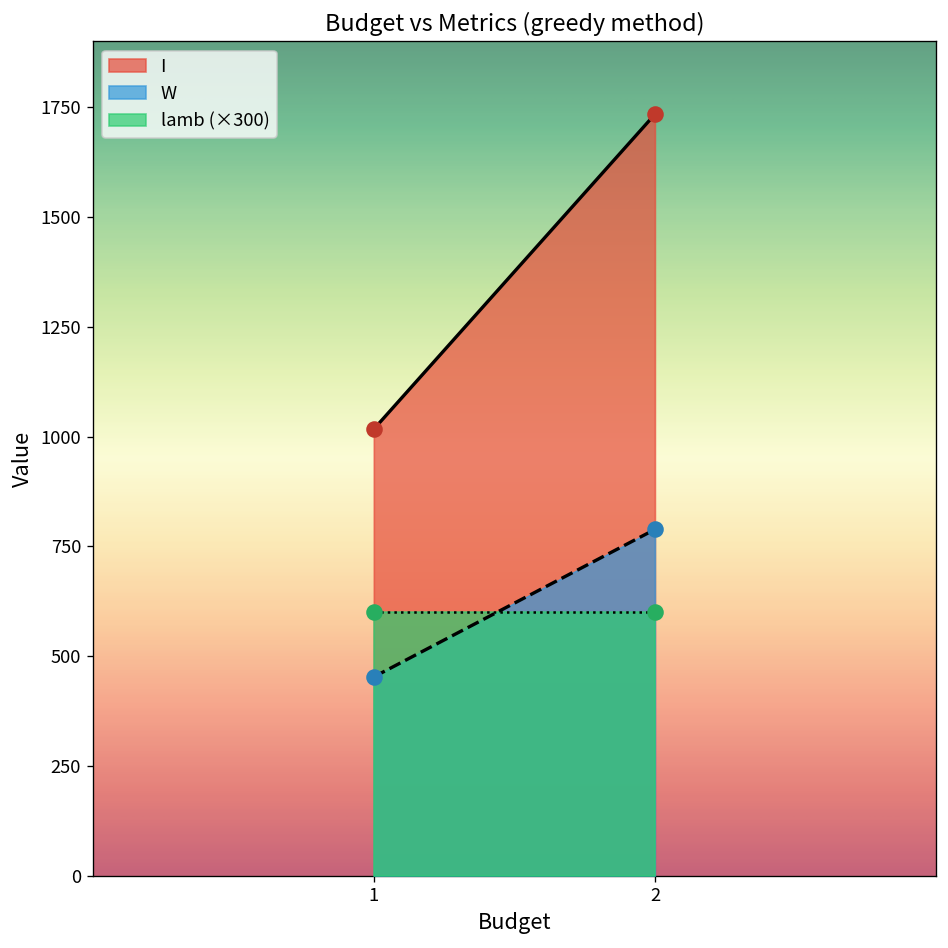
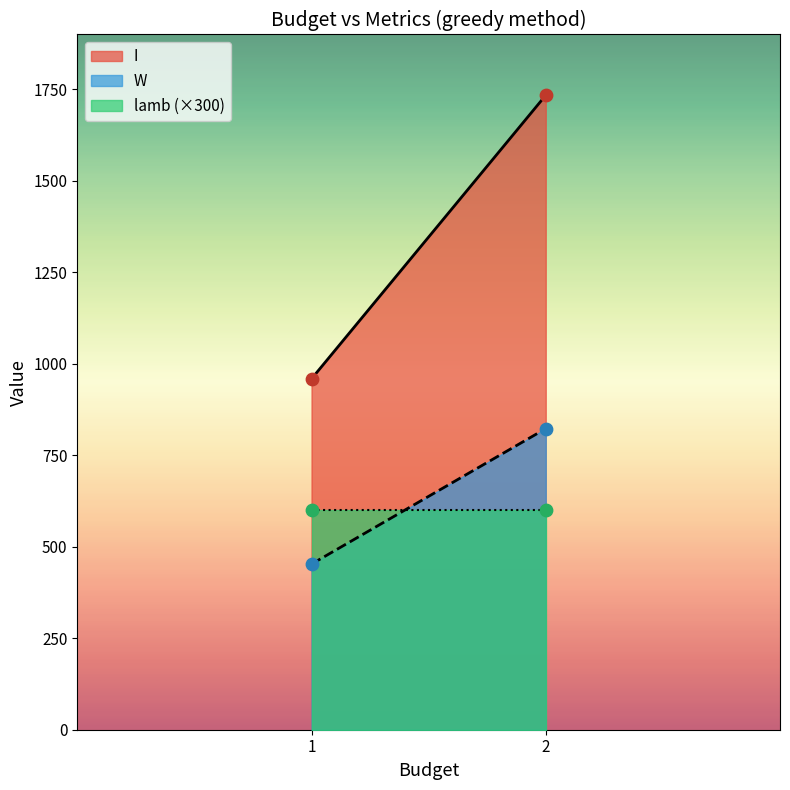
I, 1: 1020 -> 960
W, 2: 790 -> 820
